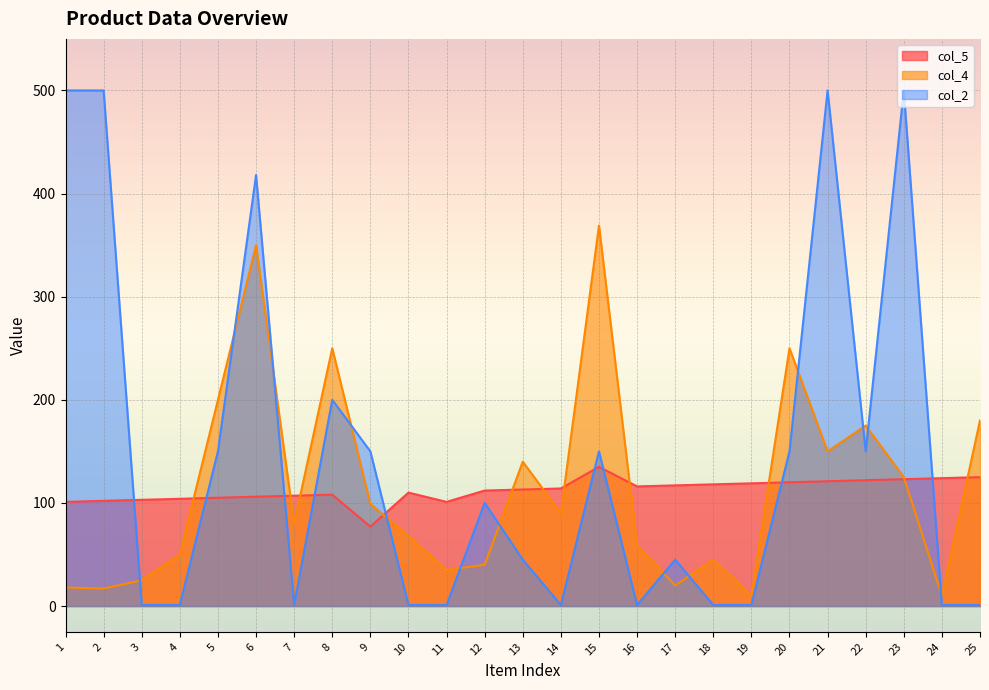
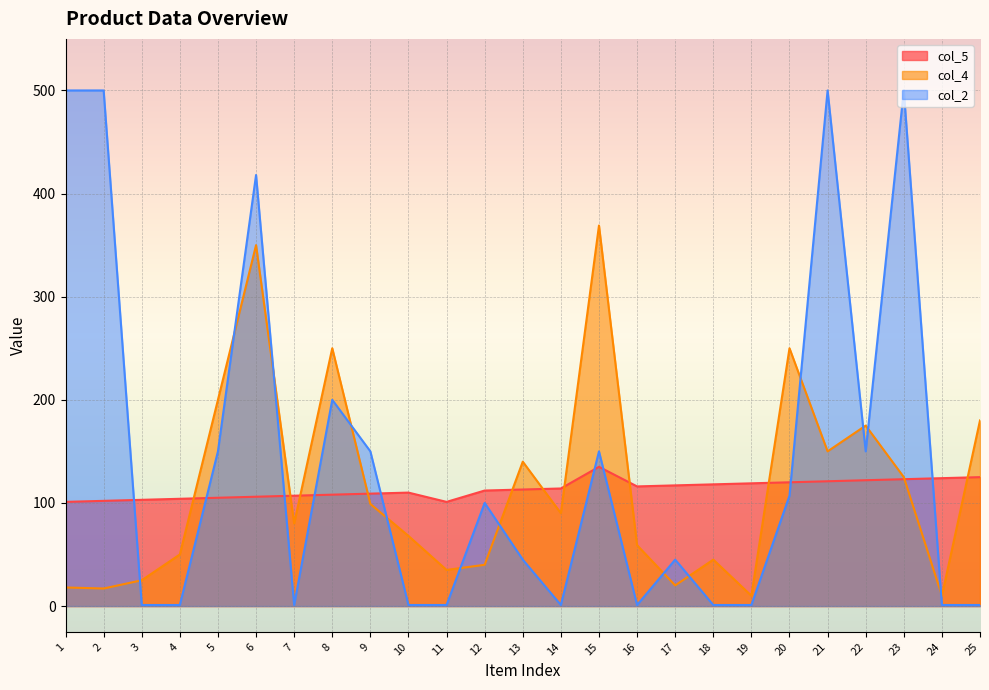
col_5, 9: 77 -> 109
col_2, 20: 150 -> 107
